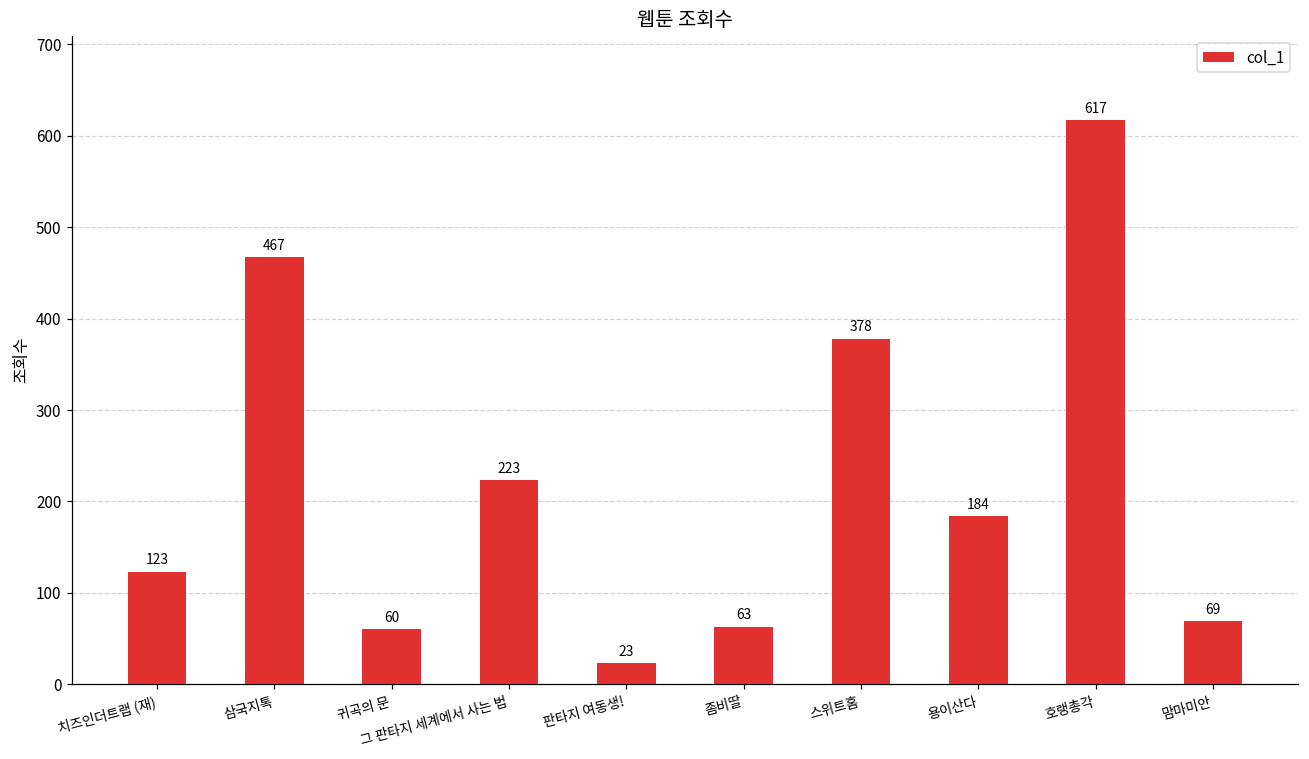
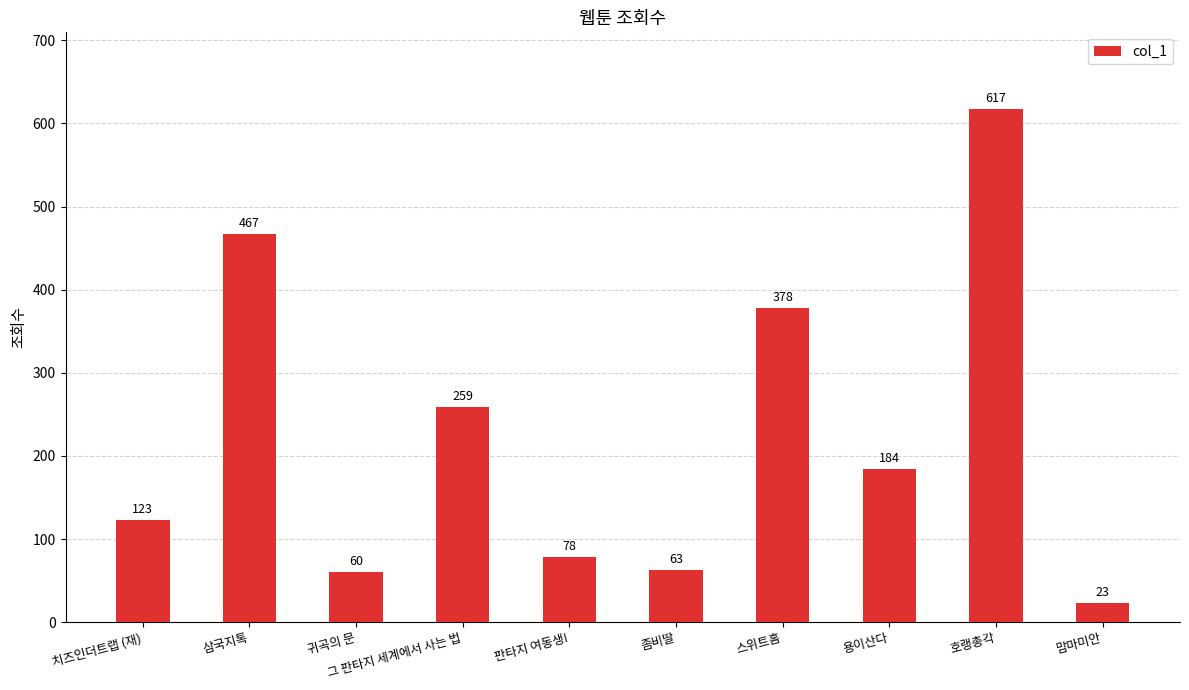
그 판타지 세계에서 사는 법: 223 -> 259
판타지 여동생!: 23 -> 78
맘마미안: 69 -> 23
